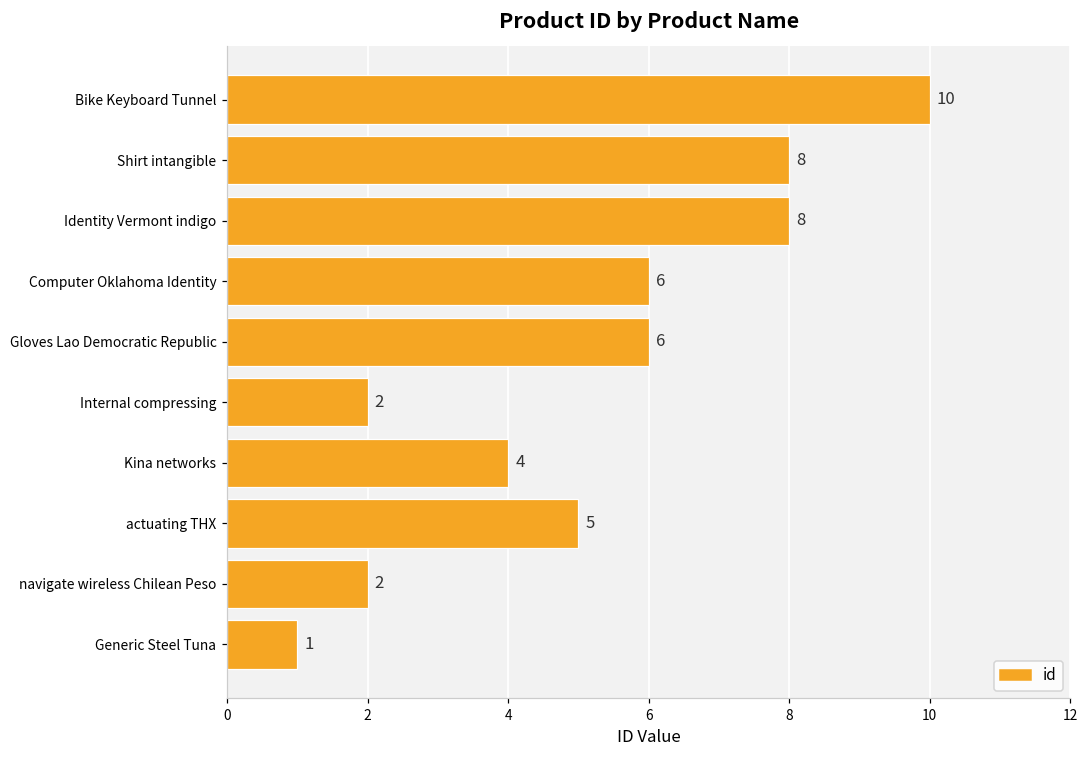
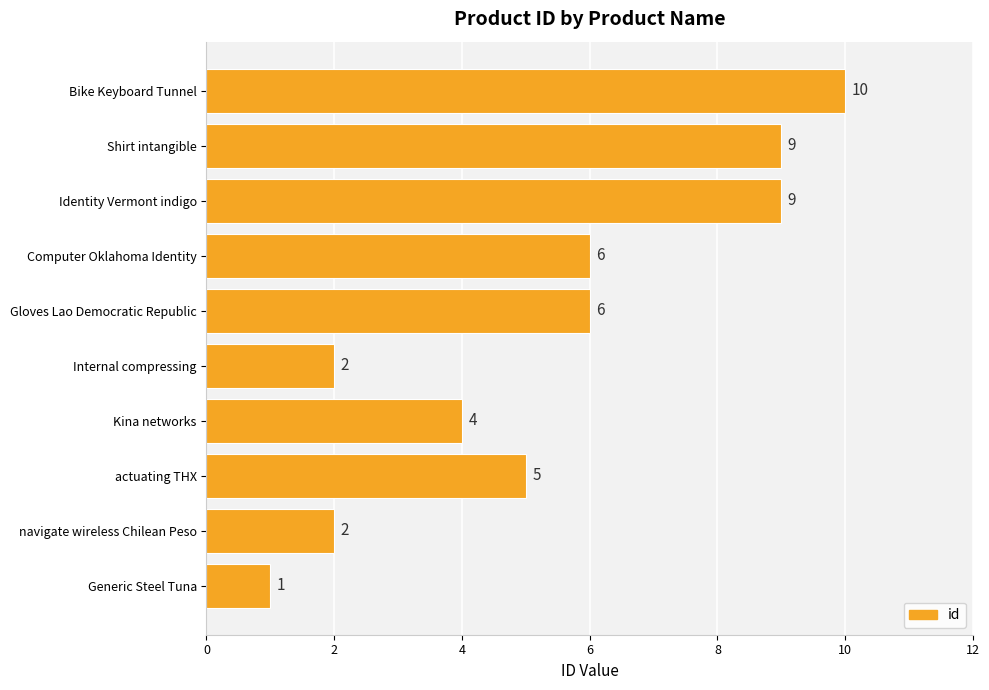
Shirt intangible: 8 -> 9
Identity Vermont indigo: 8 -> 9
